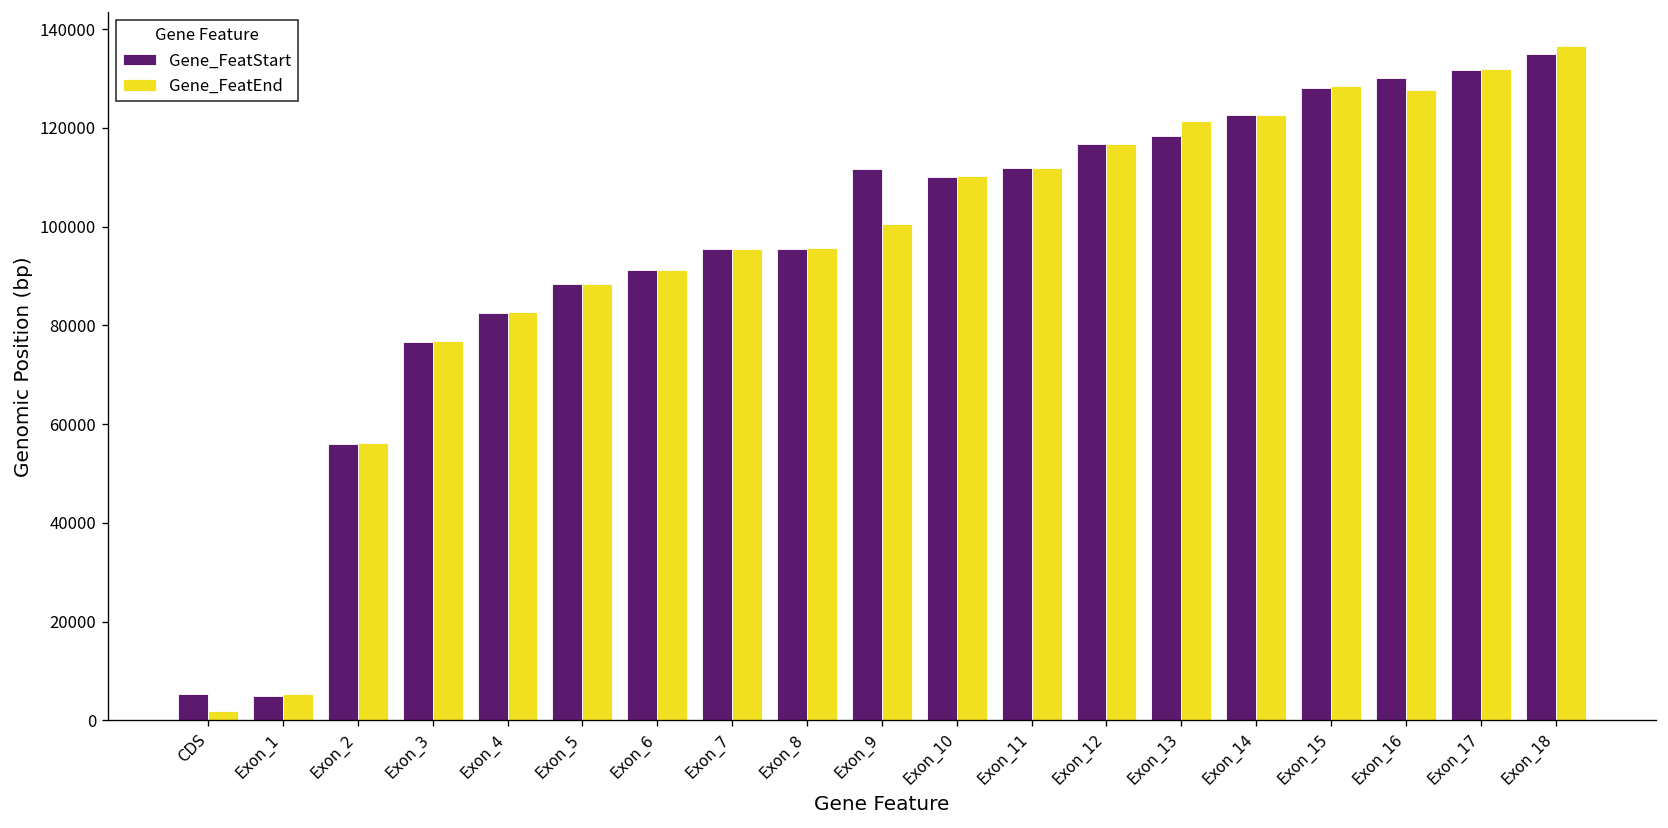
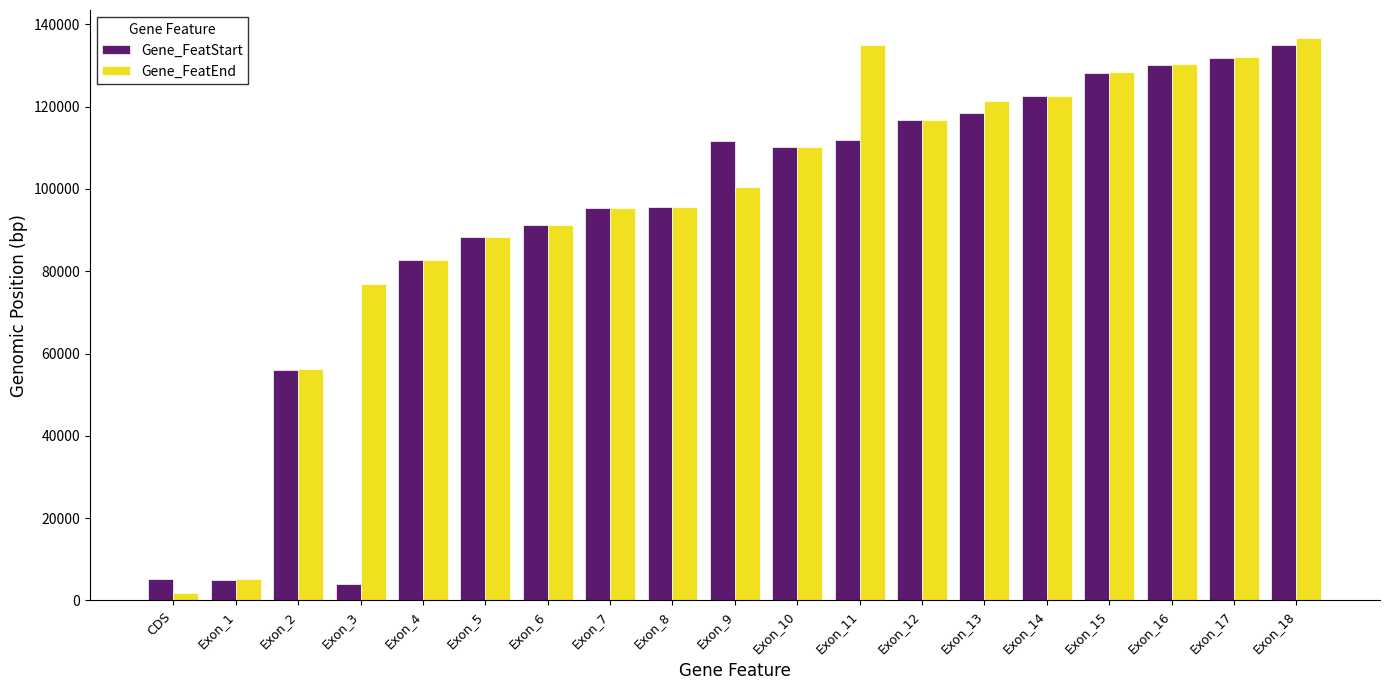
Gene_FeatStart, Exon_3: 77000 -> 4000
Gene_FeatEnd, Exon_11: 112000 -> 135000
Gene_FeatEnd, Exon_16: 128000 -> 130000
